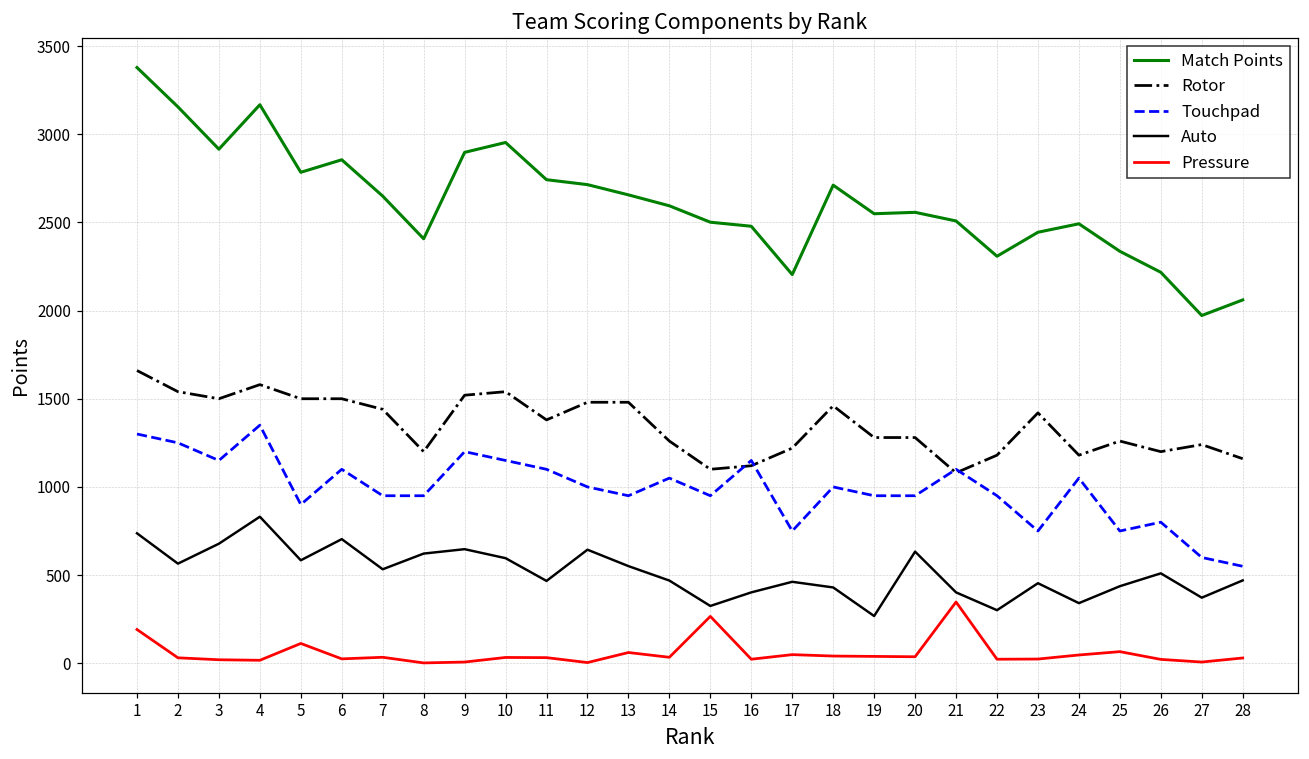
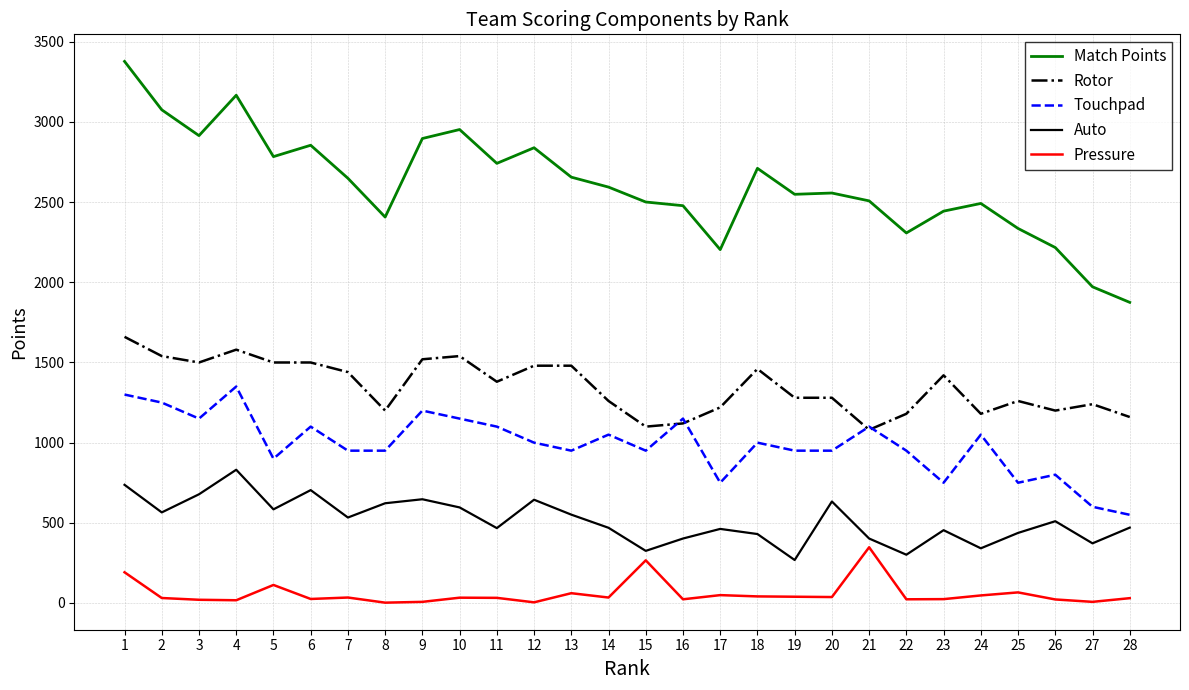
Match Points, 2: 3150 -> 3080
Match Points, 12: 2710 -> 2840
Match Points, 28: 2060 -> 1880
